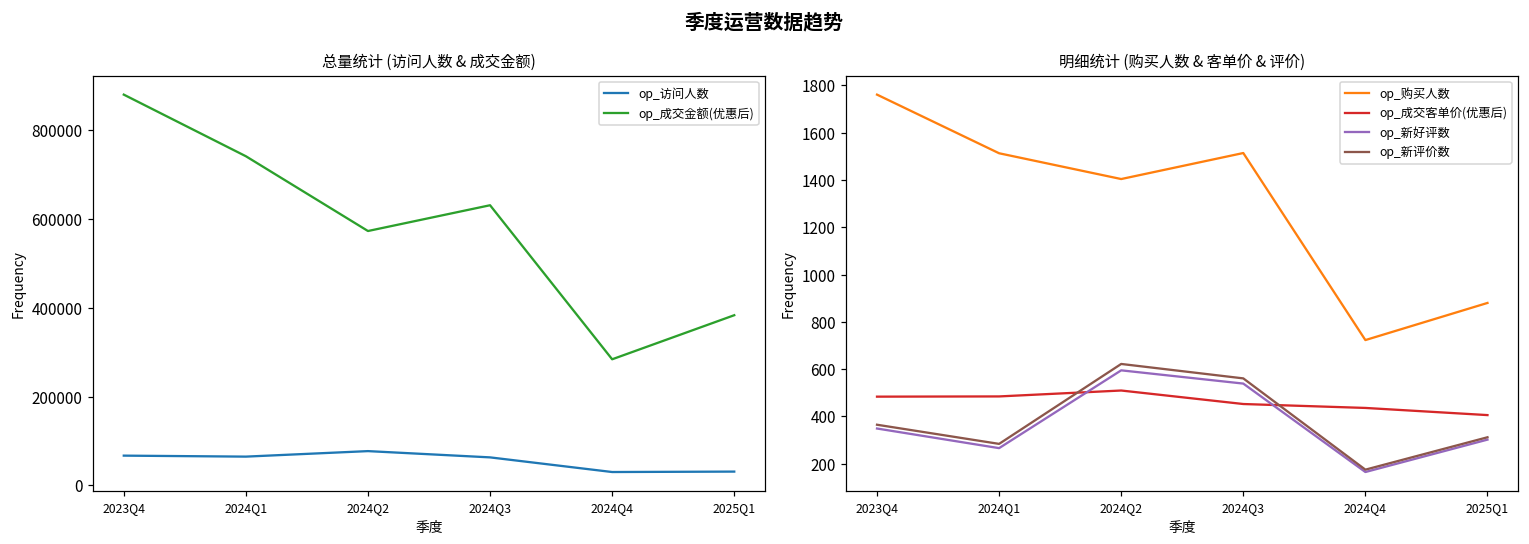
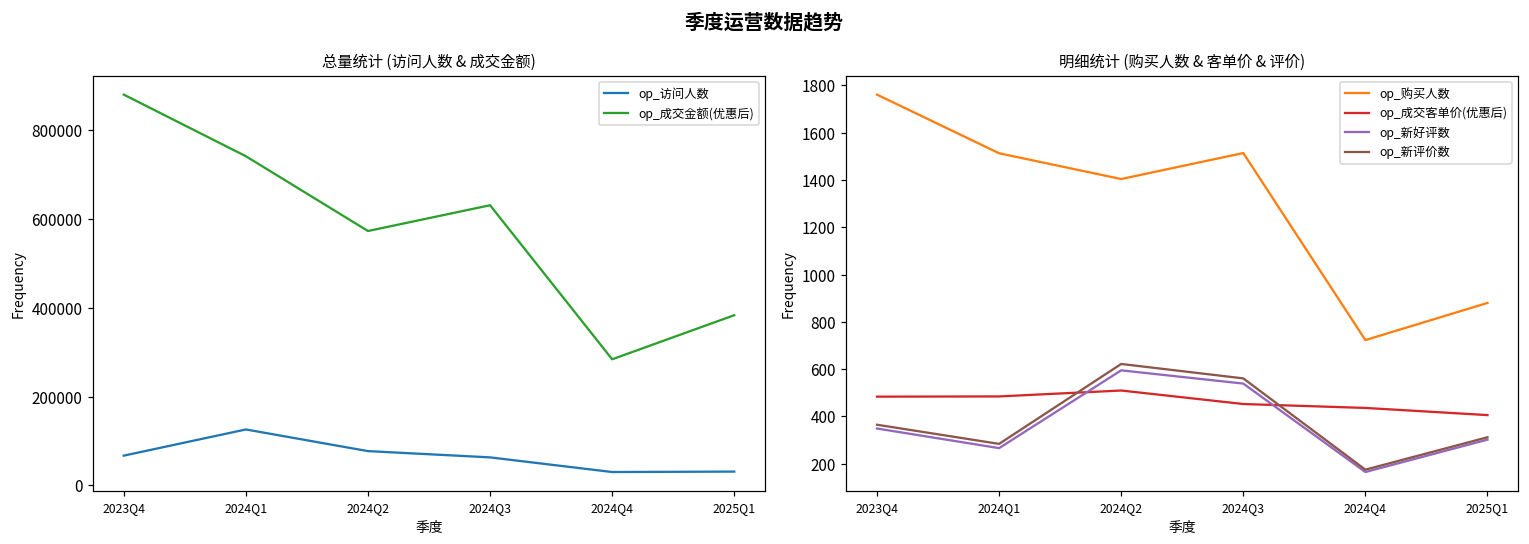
总量统计 (访问人数 & 成交金额), op_访问人数, 2024Q1: 60000 -> 130000
